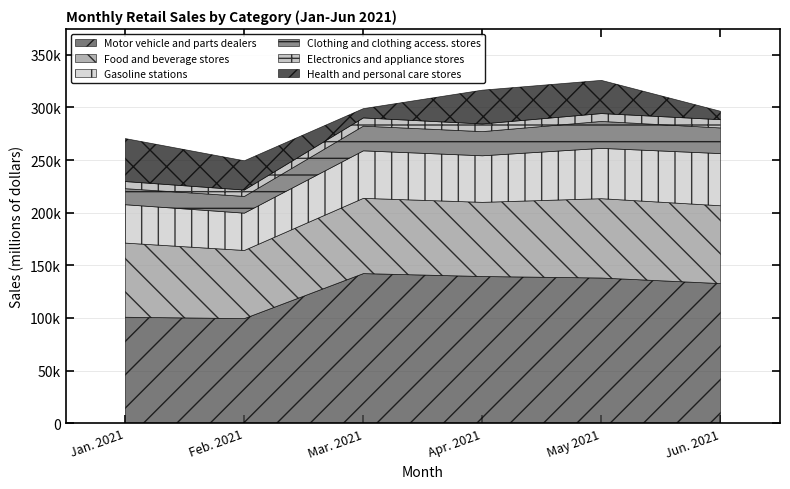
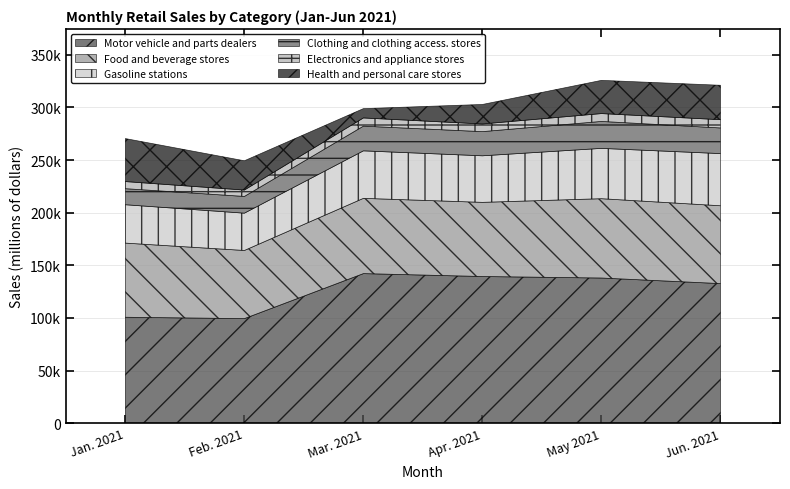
Health and personal care stores, Apr. 2021: 32000 -> 19000
Health and personal care stores, Jun. 2021: 8000 -> 33000
